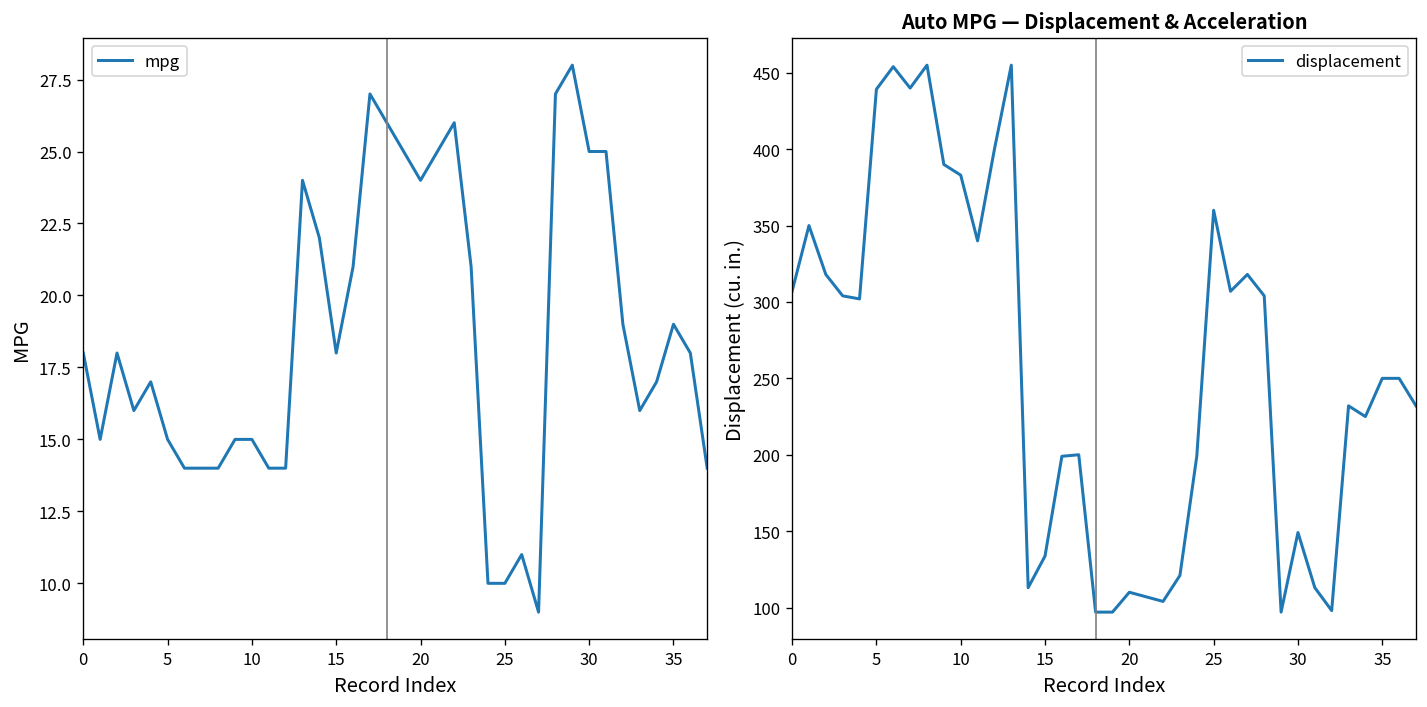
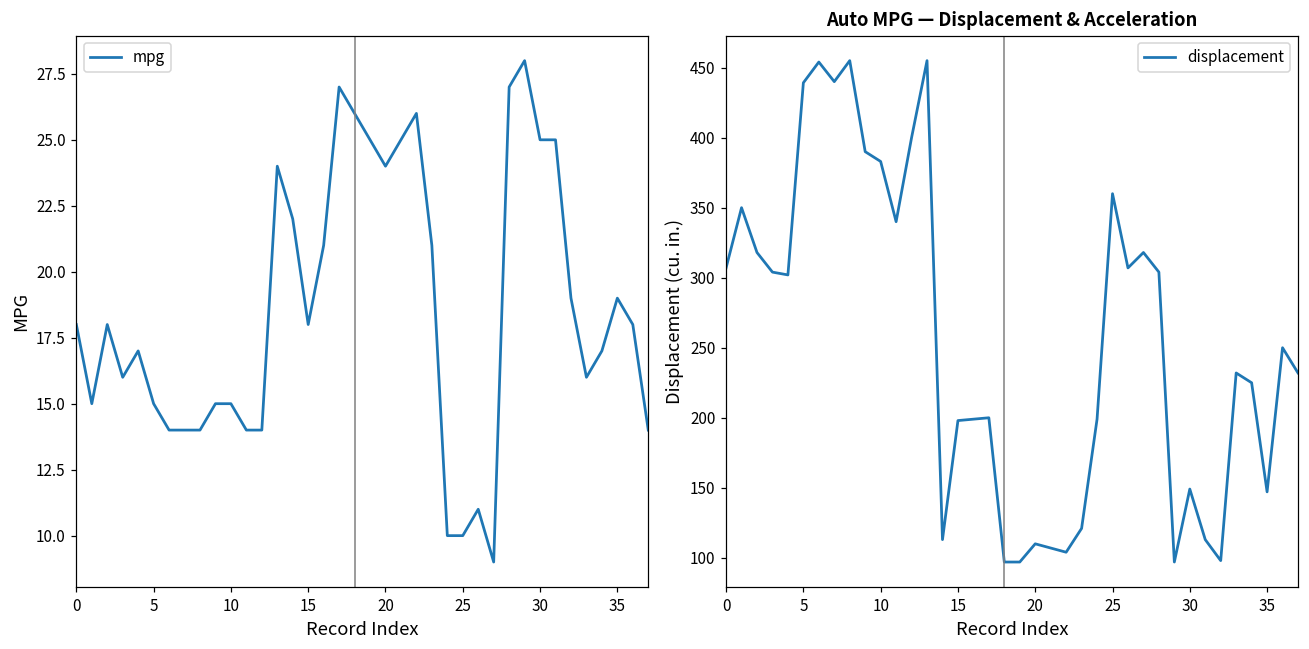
Auto MPG — Displacement & Acceleration, 15: 134 -> 198
Auto MPG — Displacement & Acceleration, 35: 250 -> 147
